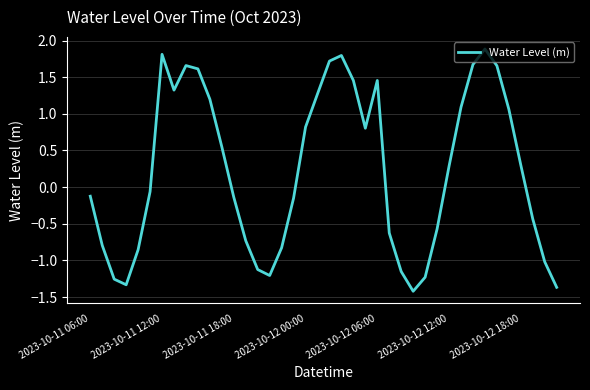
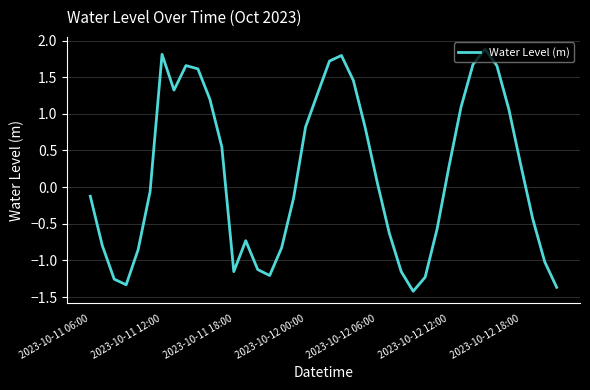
2023-10-11 18:00: -0.1 -> -1.2
2023-10-12 06:00: 1.5 -> 0.1
